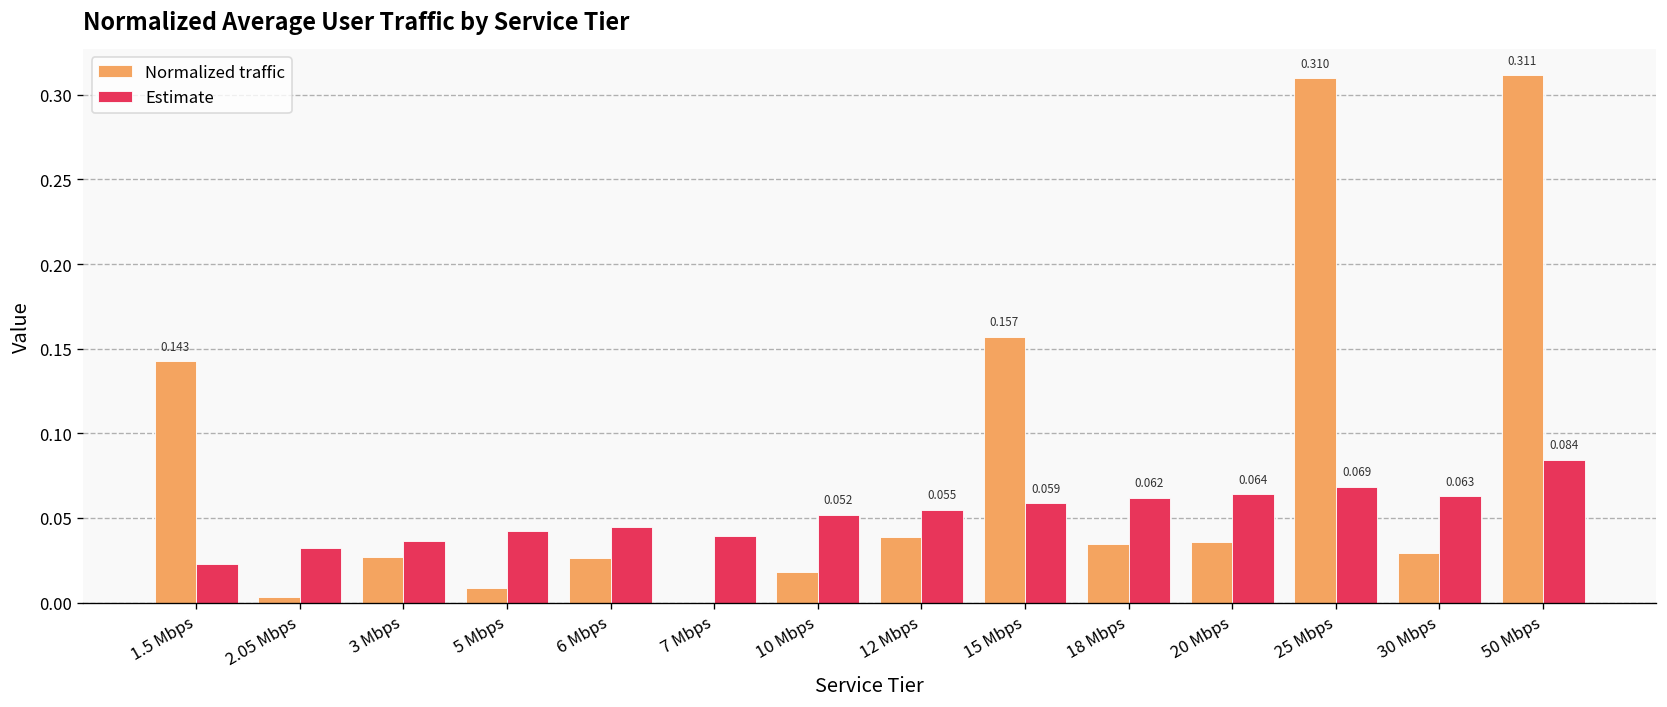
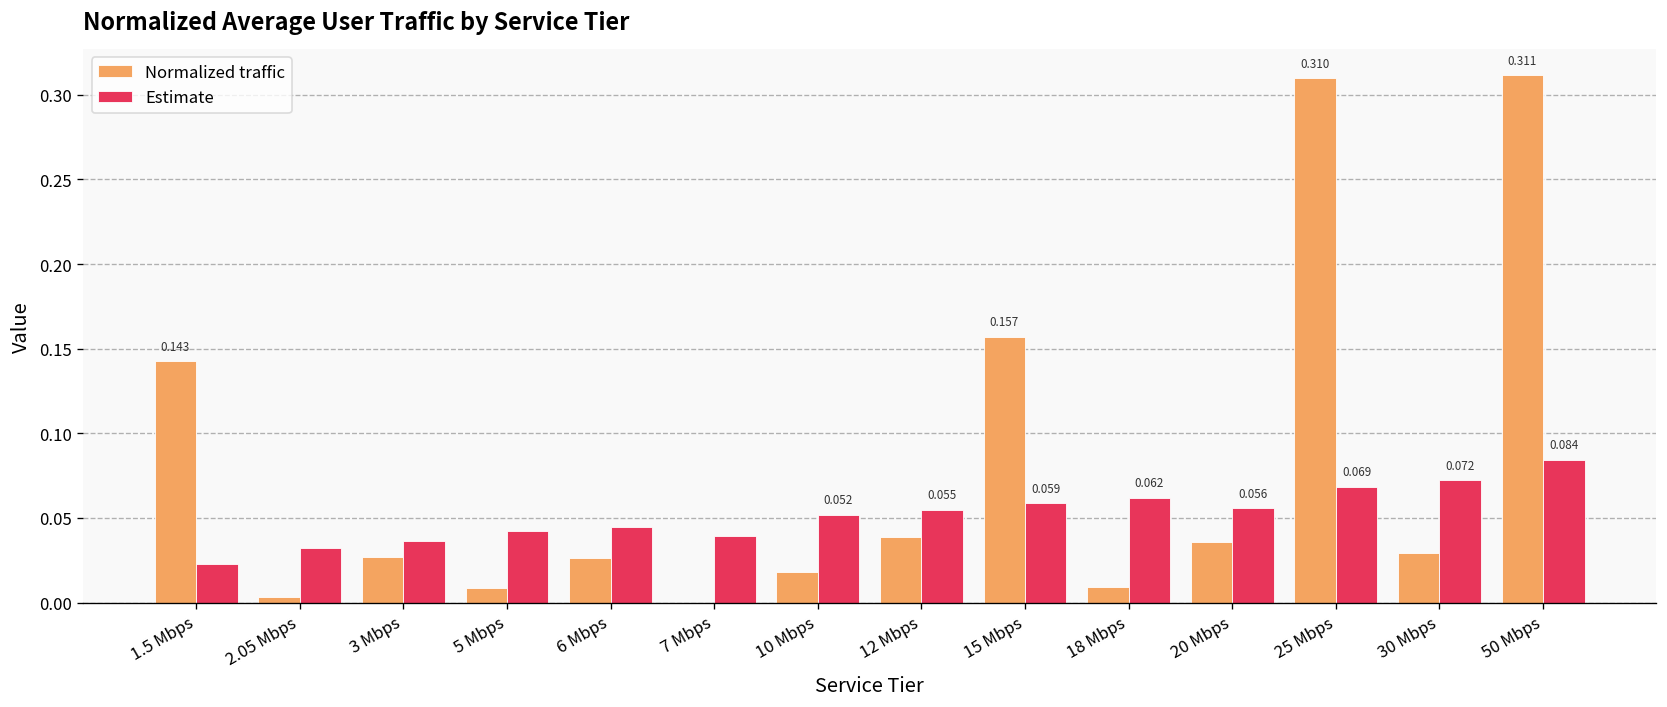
Normalized traffic, 18 Mbps: 0.035 -> 0.009
Estimate, 20 Mbps: 0.064 -> 0.056
Estimate, 30 Mbps: 0.063 -> 0.072
